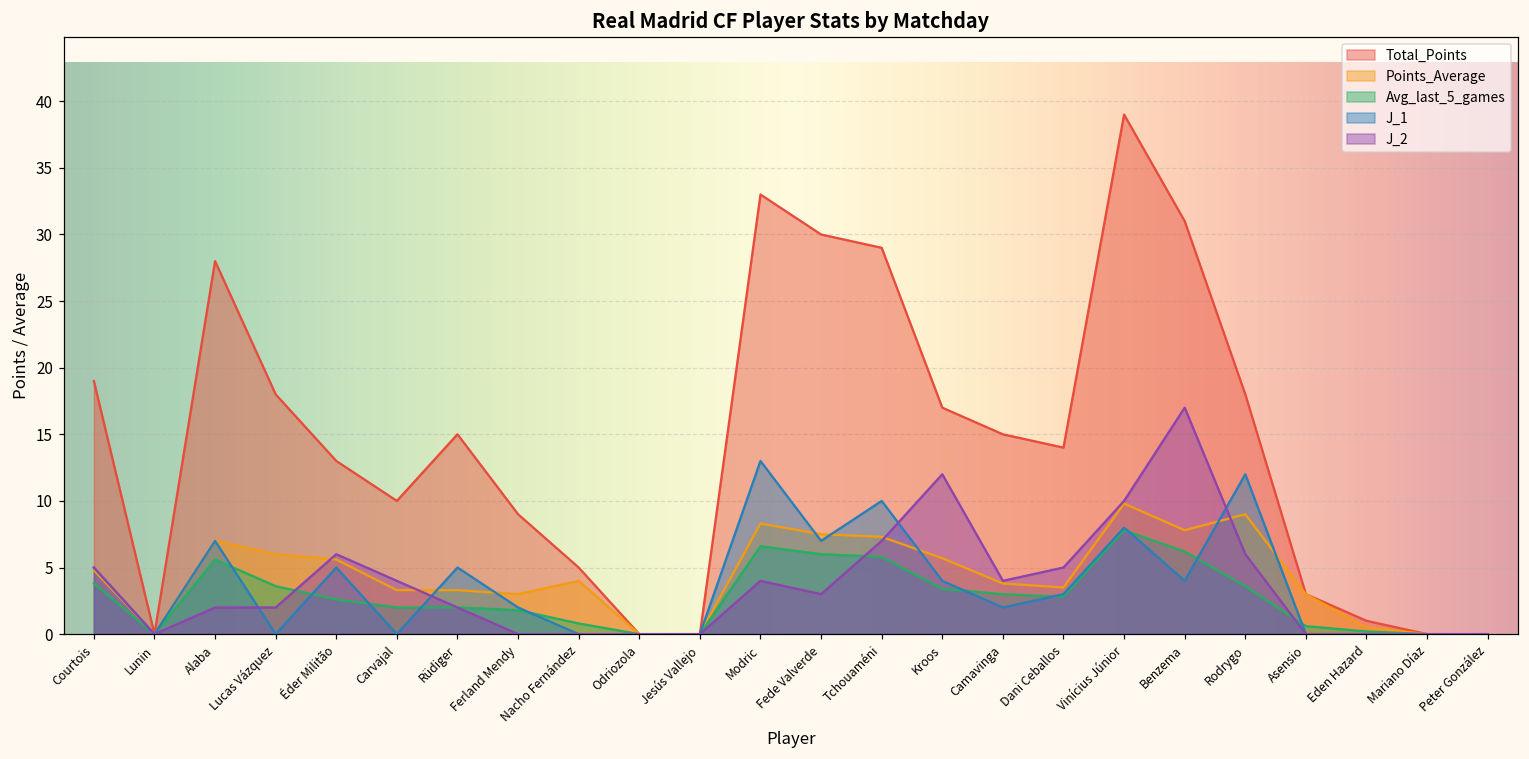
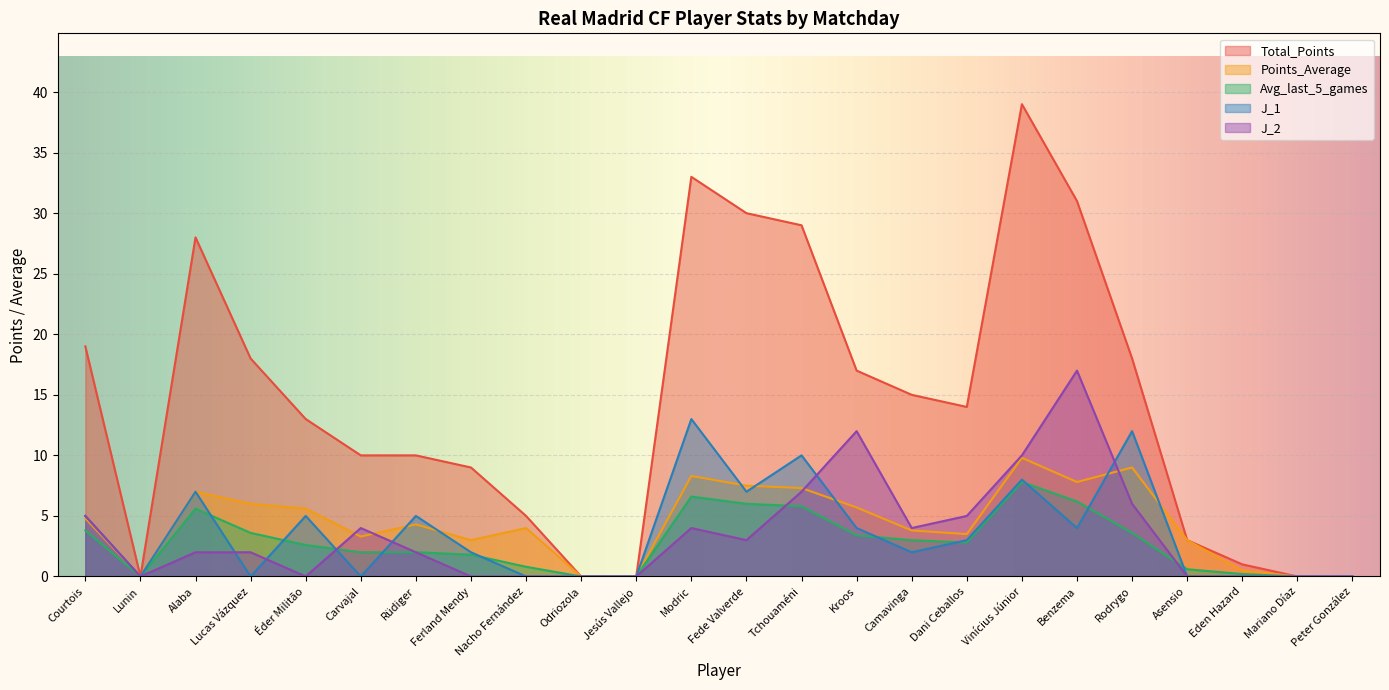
J_2, Éder Militão: 6 -> 0
Total_Points, Rüdiger: 15 -> 10
Points_Average, Rüdiger: 3.3 -> 4.3
